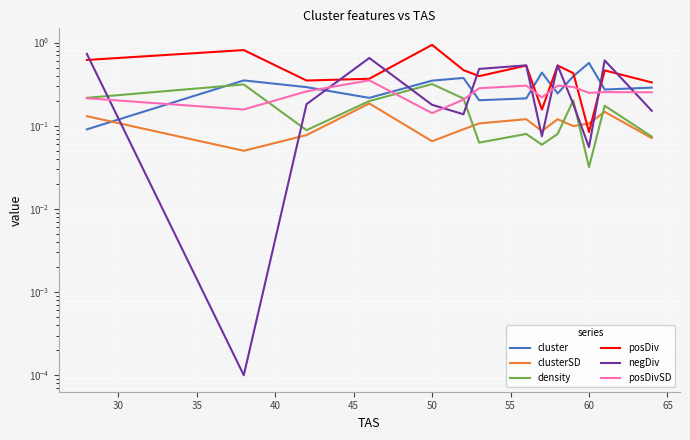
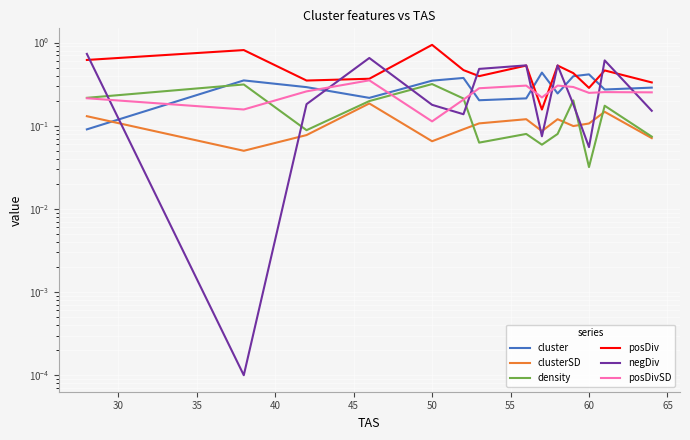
posDivSD, 50: 0.14 -> 0.11
cluster, 60: 0.6 -> 0.4
posDiv, 60: 0.08 -> 0.29
